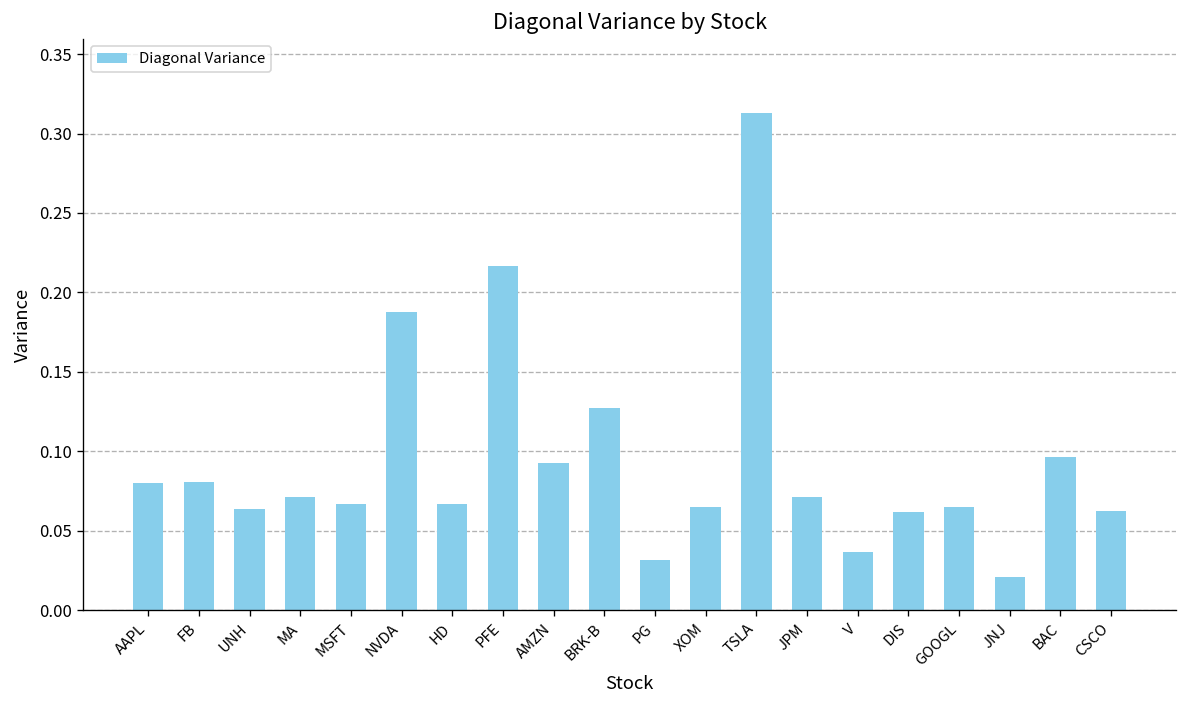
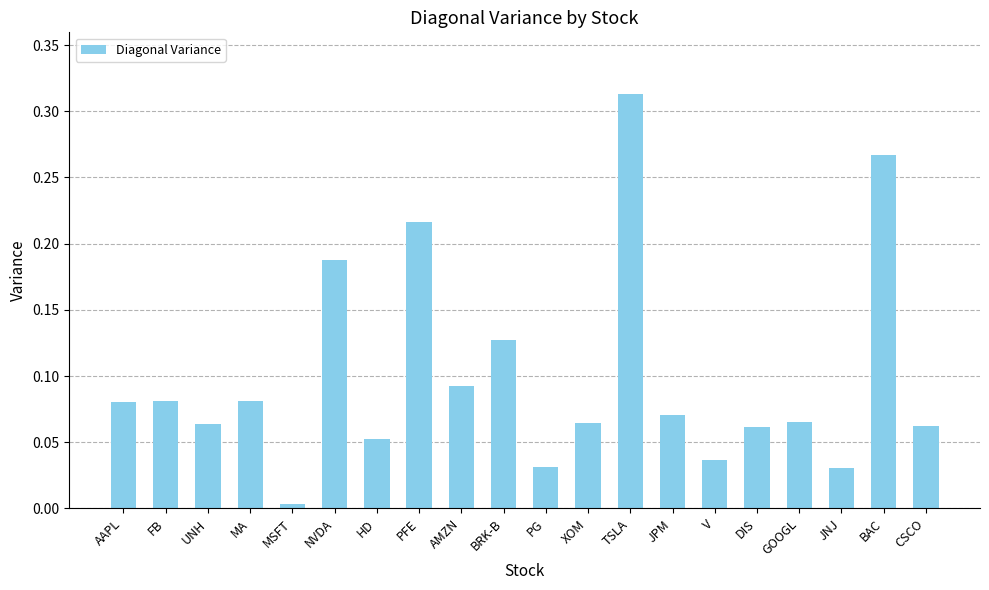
MA: 0.071 -> 0.081
MSFT: 0.067 -> 0.003
HD: 0.067 -> 0.052
JNJ: 0.021 -> 0.030
BAC: 0.097 -> 0.267
